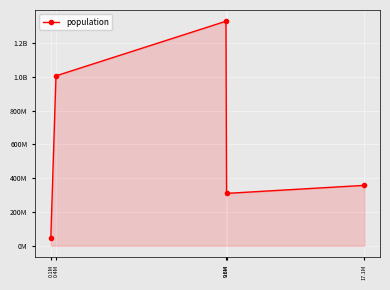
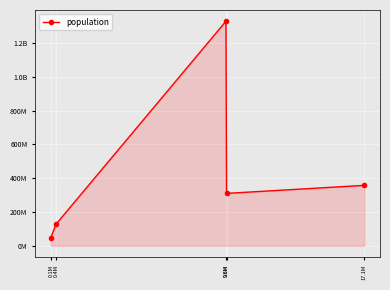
0.4M: 1010000000 -> 130000000
